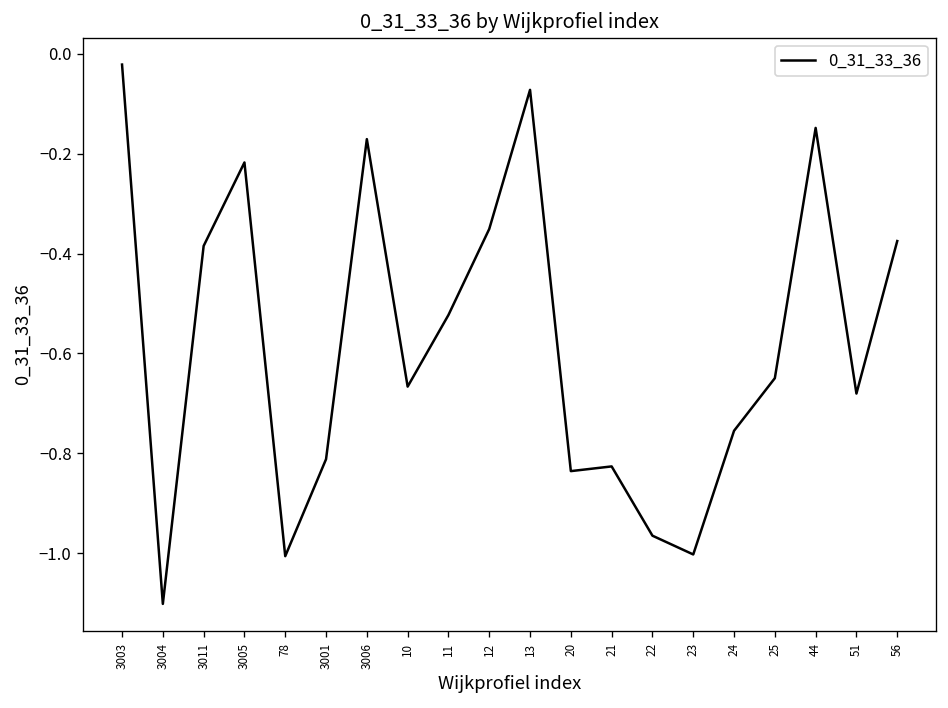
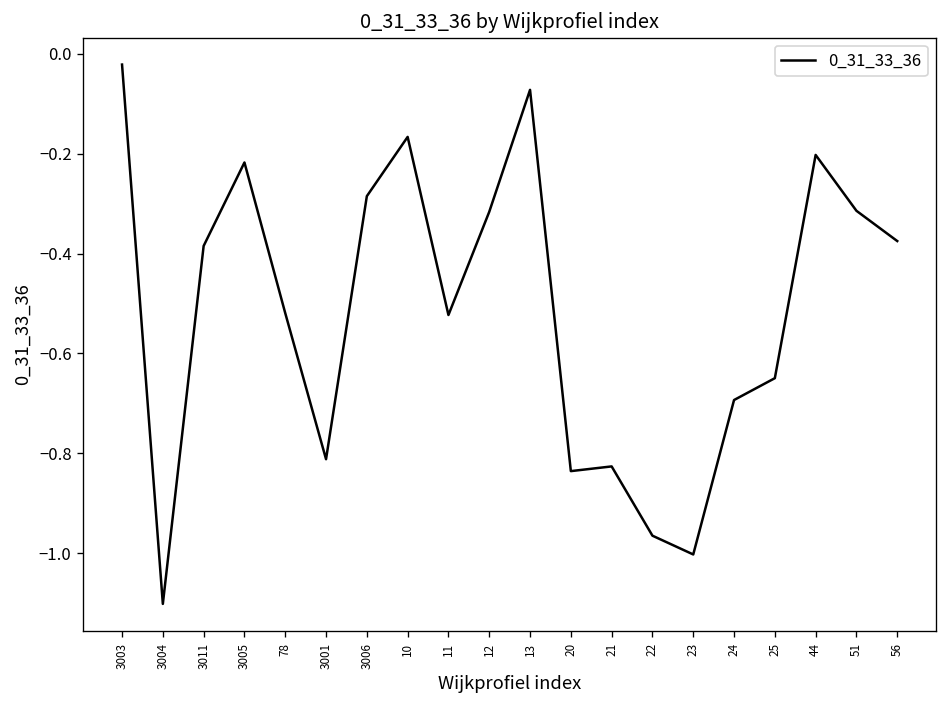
78: -1.01 -> -0.52
3006: -0.17 -> -0.29
10: -0.67 -> -0.17
12: -0.35 -> -0.32
24: -0.75 -> -0.69
44: -0.15 -> -0.20
51: -0.68 -> -0.31
